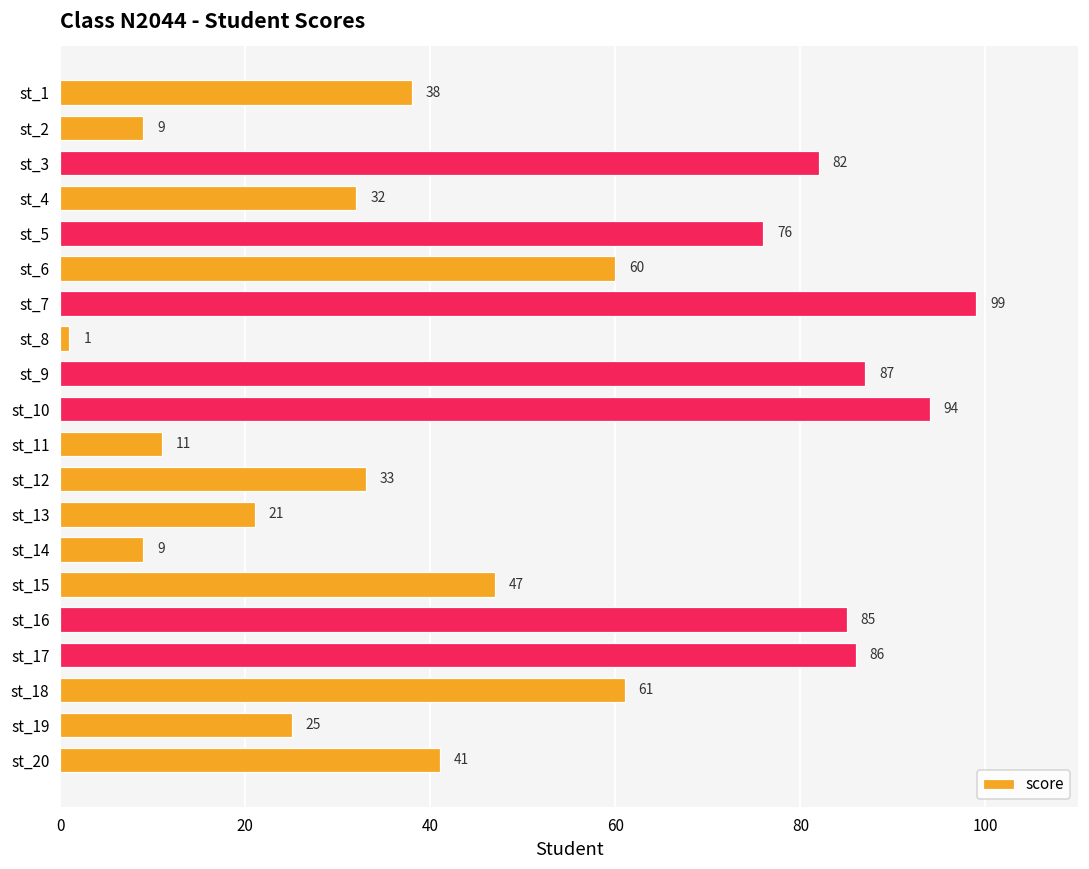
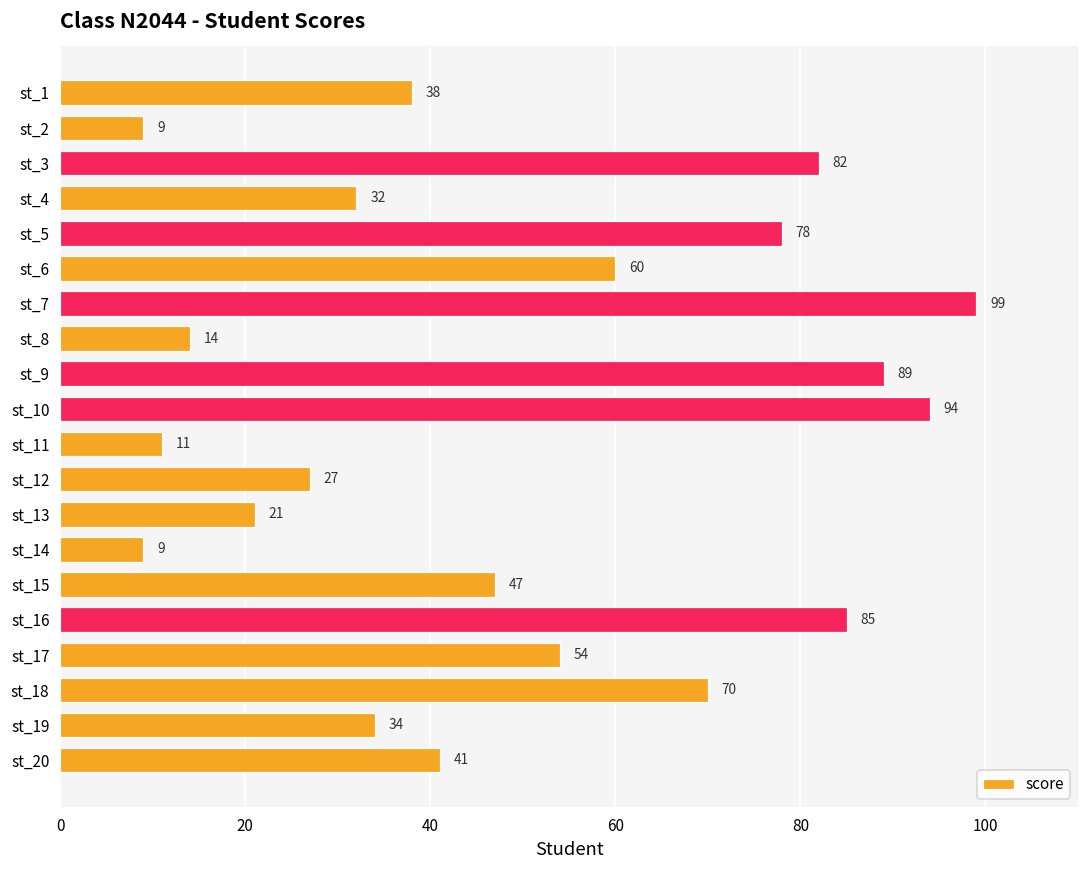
st_5: 76 -> 78
st_8: 1 -> 14
st_9: 87 -> 89
st_12: 33 -> 27
st_17: 86 -> 54
st_18: 61 -> 70
st_19: 25 -> 34
